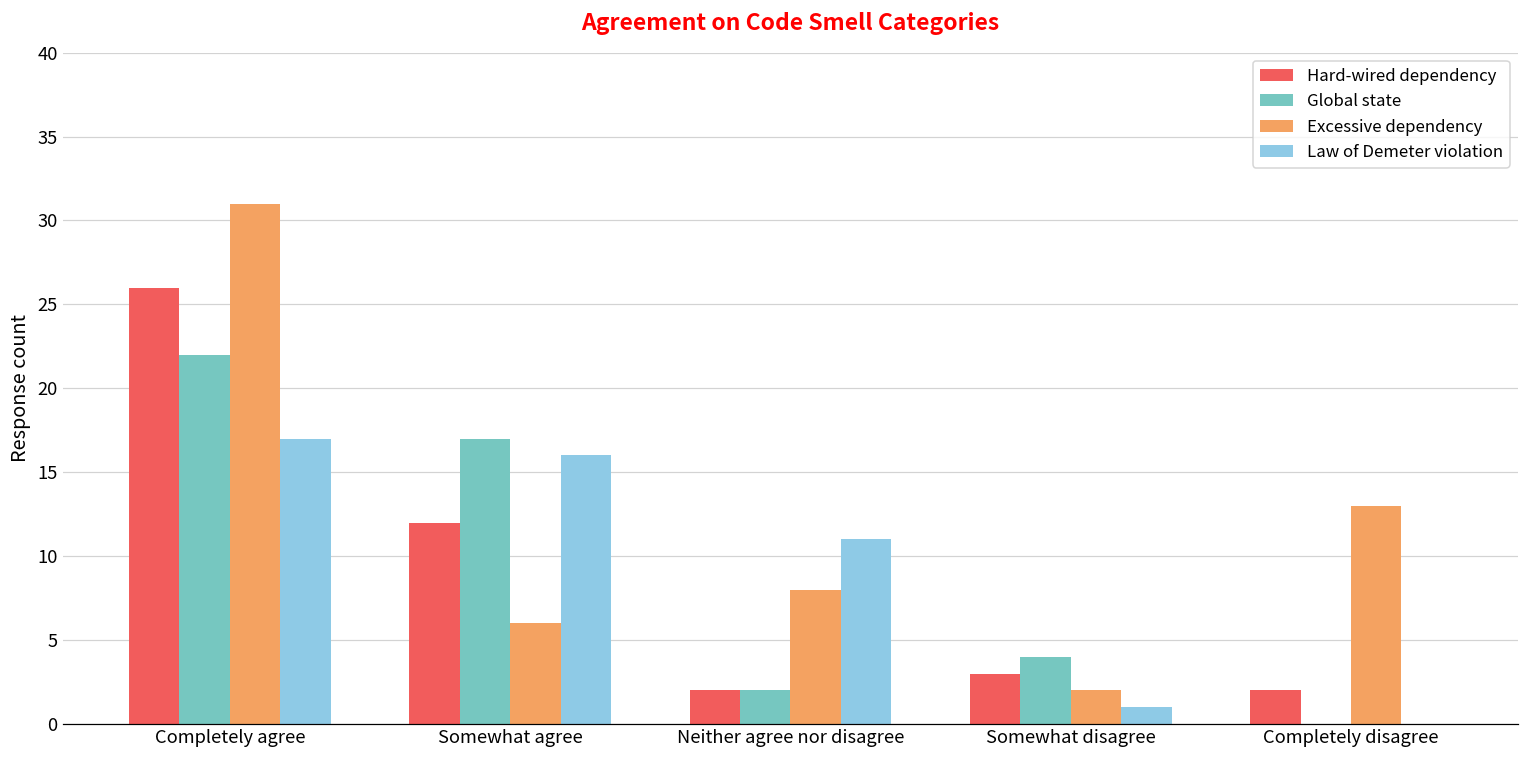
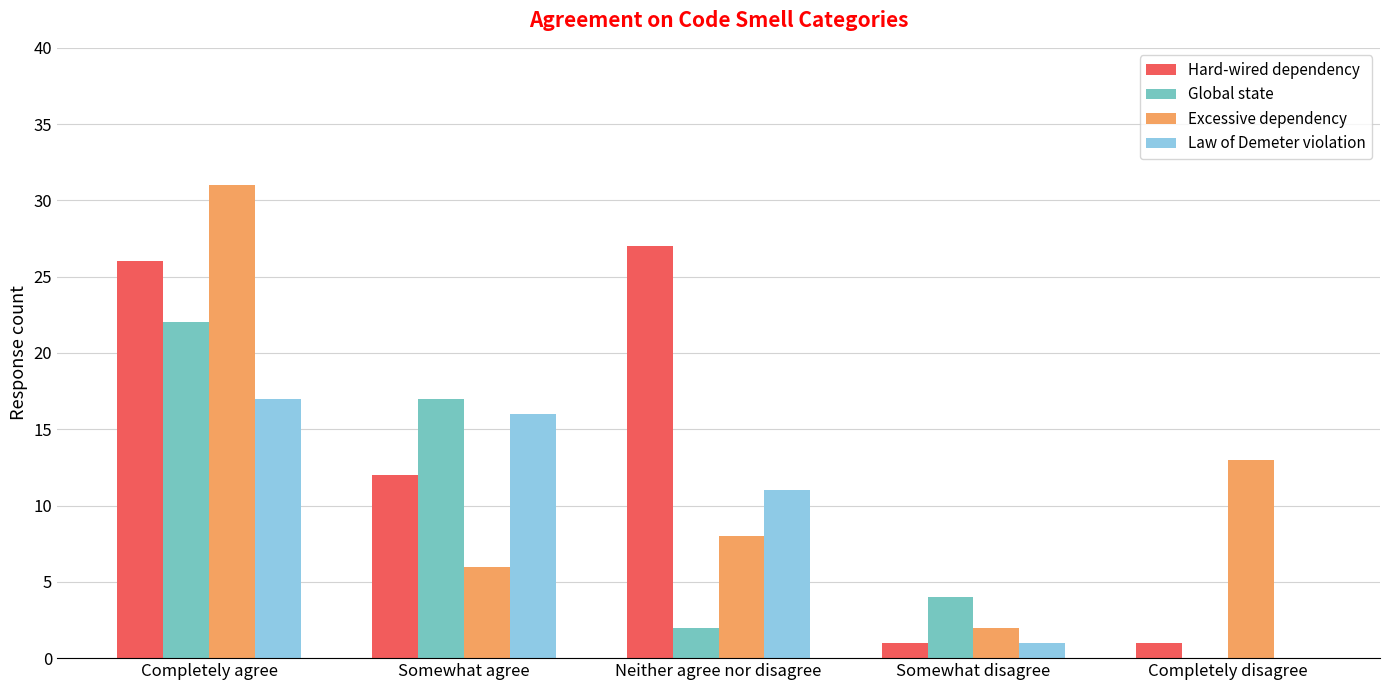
Hard-wired dependency, Neither agree nor disagree: 2 -> 27
Hard-wired dependency, Somewhat disagree: 3 -> 1
Hard-wired dependency, Completely disagree: 2 -> 1
